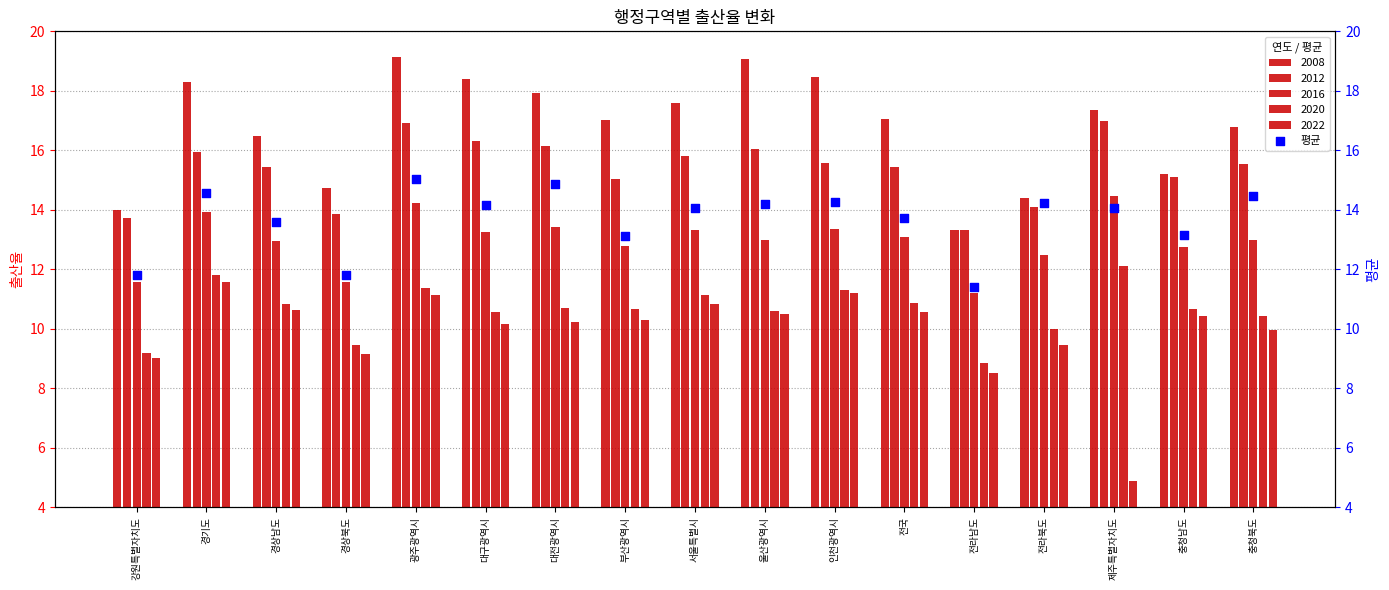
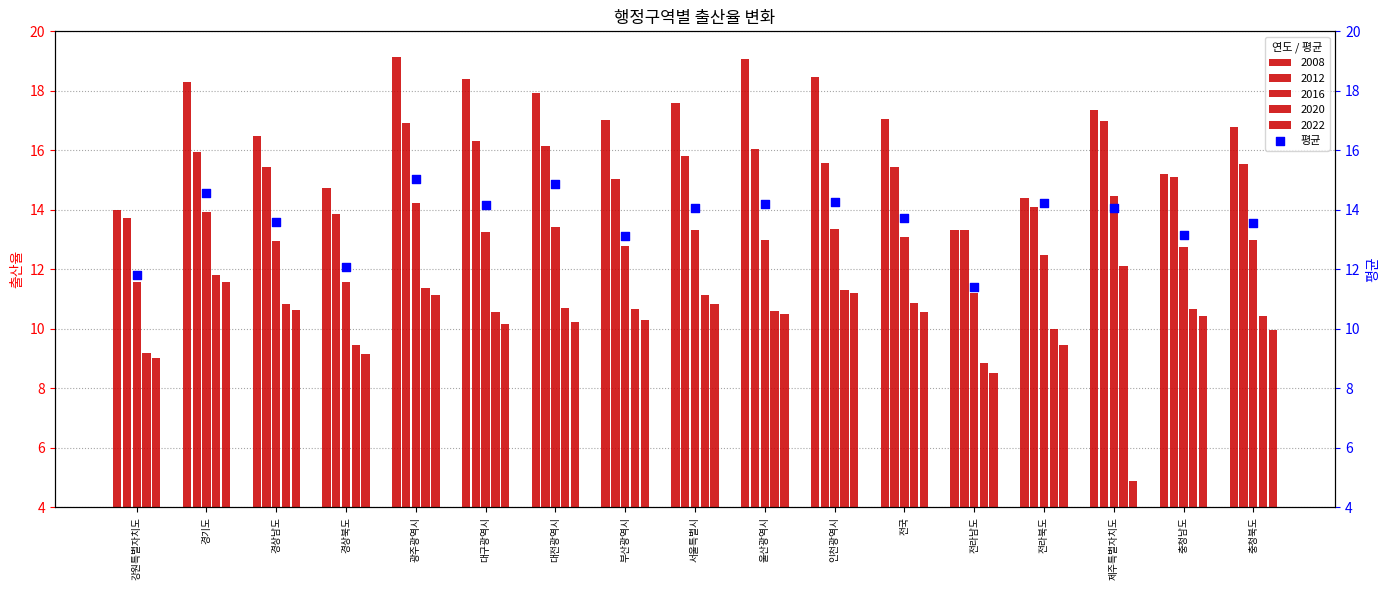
평균, 경상북도: 11.8 -> 12.1
평균, 충청북도: 14.5 -> 13.6
